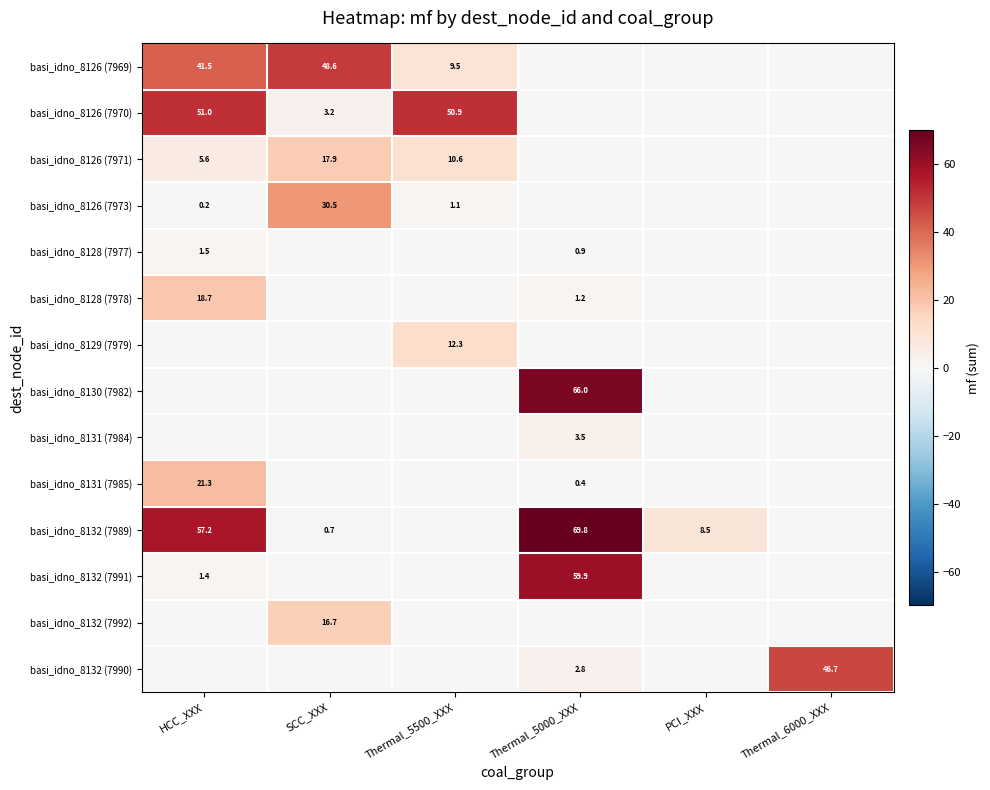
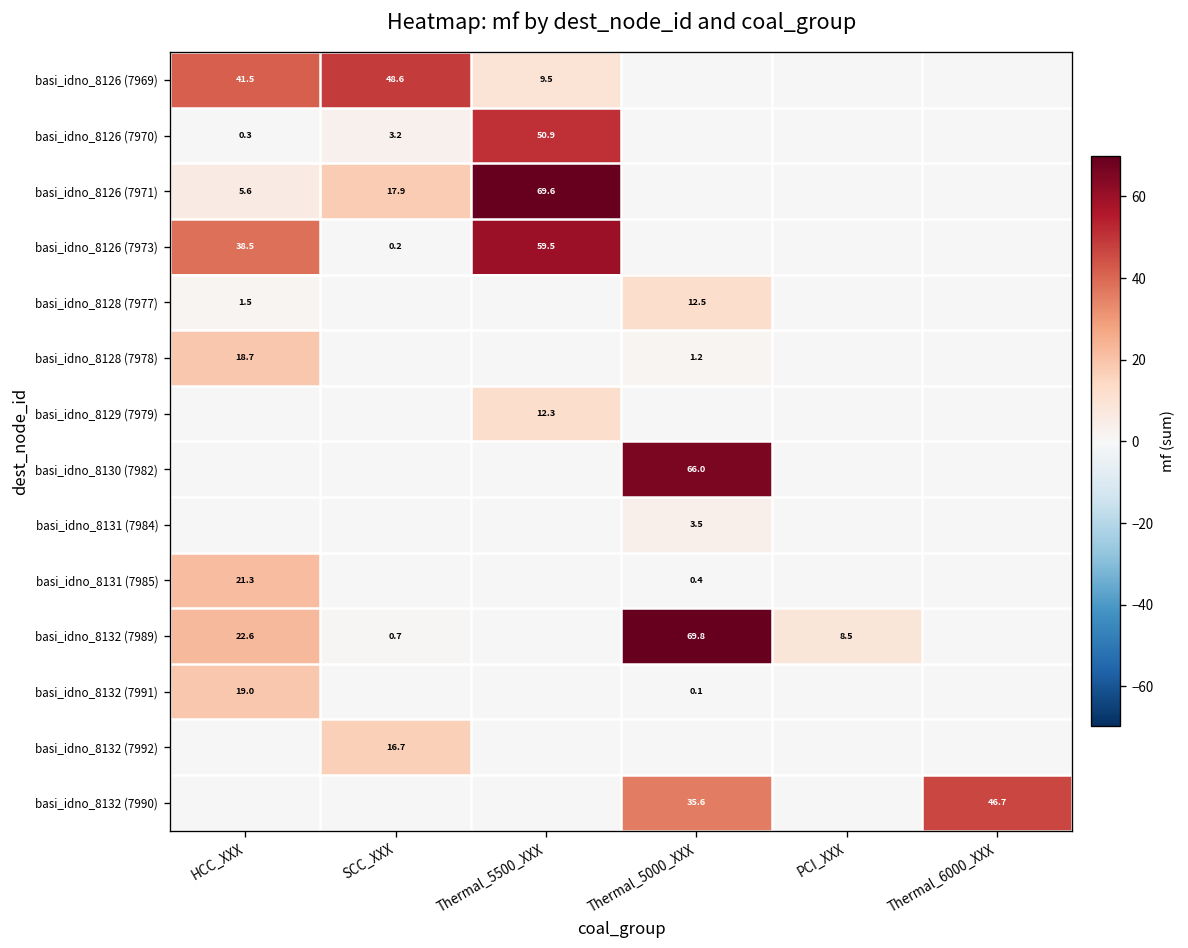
basi_idno_8126 (7970), HCC_XXX: 51.0 -> 0.3
basi_idno_8126 (7971), Thermal_5500_XXX: 10.6 -> 69.6
basi_idno_8126 (7973), HCC_XXX: 0.2 -> 38.5
basi_idno_8126 (7973), SCC_XXX: 30.5 -> 0.2
basi_idno_8126 (7973), Thermal_5500_XXX: 1.1 -> 59.5
basi_idno_8128 (7977), Thermal_5000_XXX: 0.9 -> 12.5
basi_idno_8132 (7989), HCC_XXX: 57.2 -> 22.6
basi_idno_8132 (7991), HCC_XXX: 1.4 -> 19.0
basi_idno_8132 (7991), Thermal_5000_XXX: 59.9 -> 0.1
basi_idno_8132 (7990), Thermal_5000_XXX: 2.8 -> 35.6
